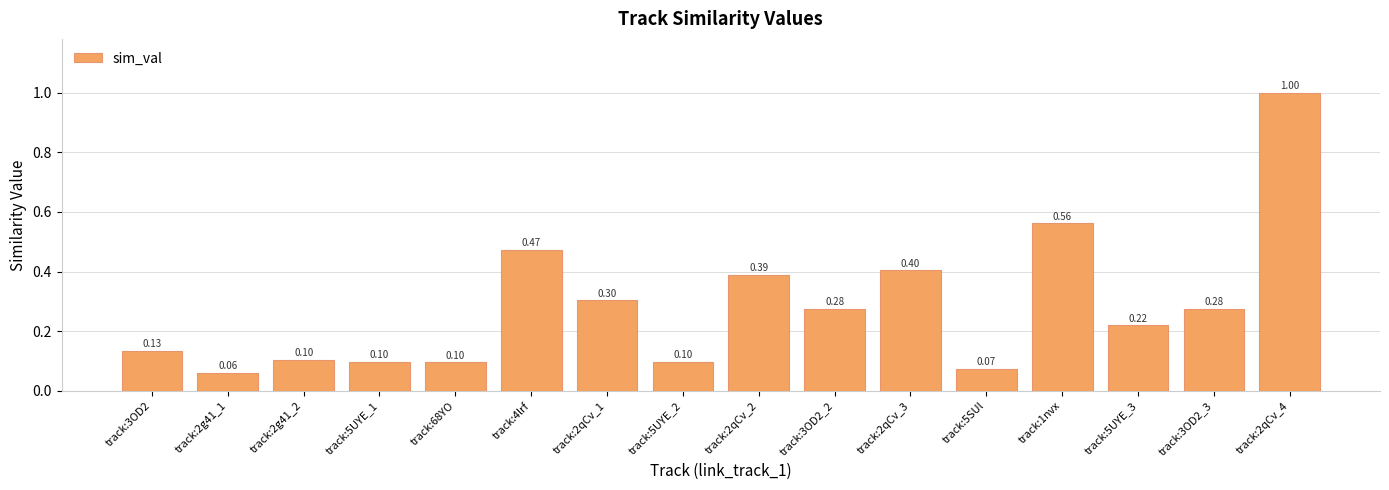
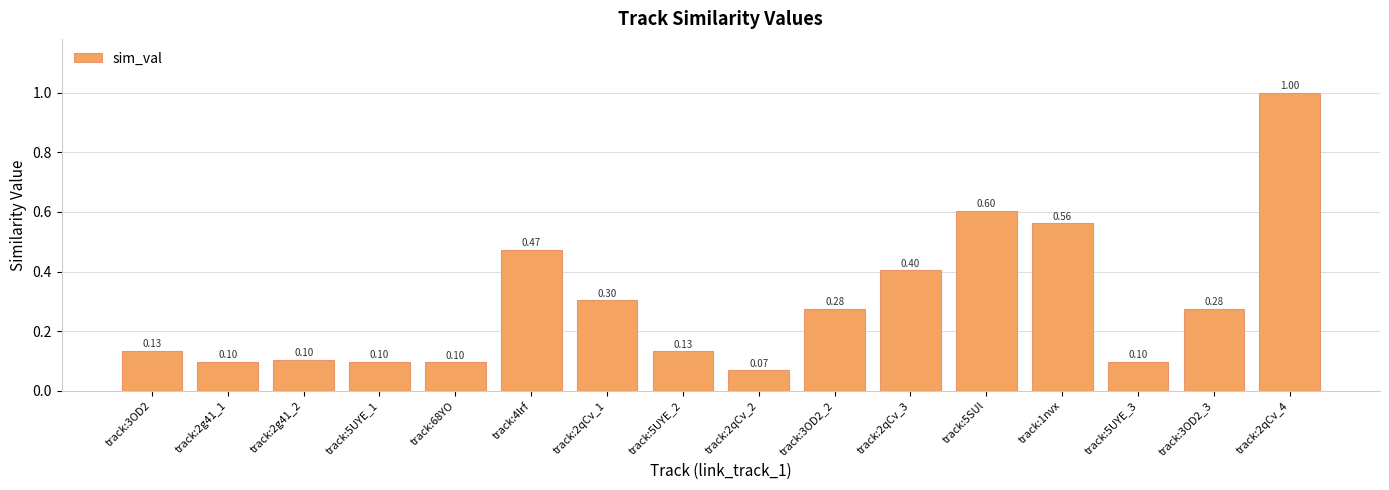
track:2g41_1: 0.06 -> 0.10
track:5UYE_2: 0.10 -> 0.13
track:2qCv_2: 0.39 -> 0.07
track:5SUl: 0.07 -> 0.60
track:5UYE_3: 0.22 -> 0.10
